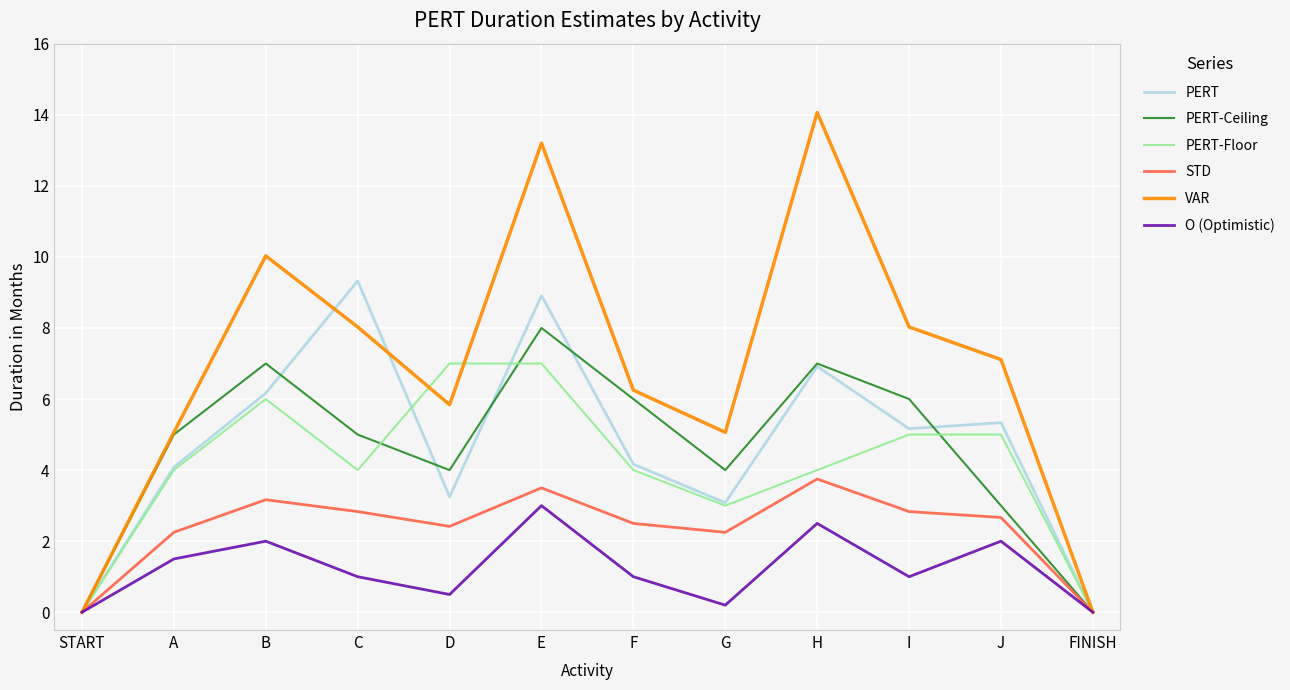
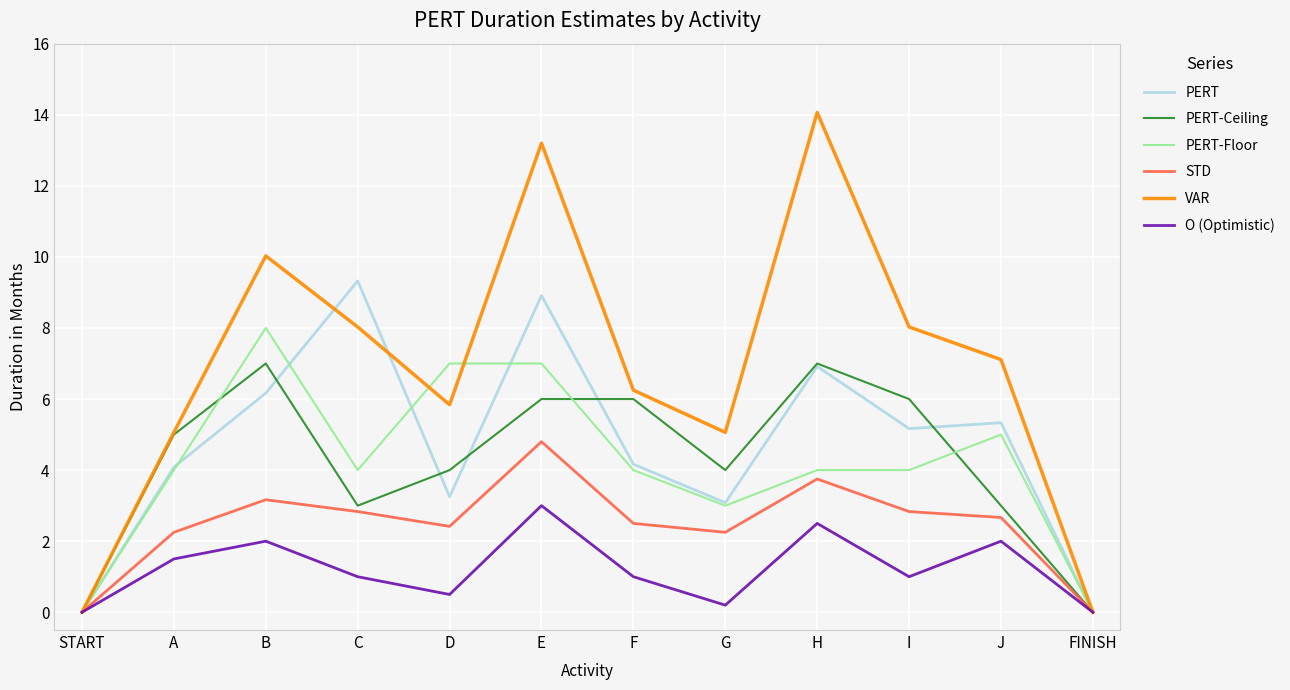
PERT-Floor, B: 6 -> 8
PERT-Ceiling, C: 5 -> 3
PERT-Ceiling, E: 8 -> 6
STD, E: 3.5 -> 4.8
PERT-Floor, I: 5 -> 4
